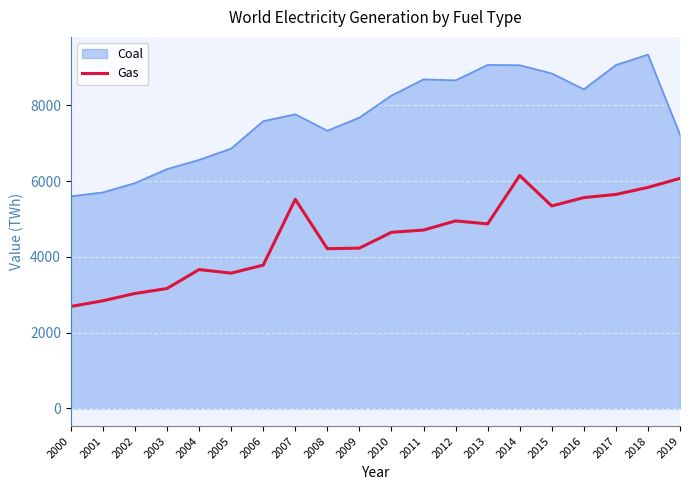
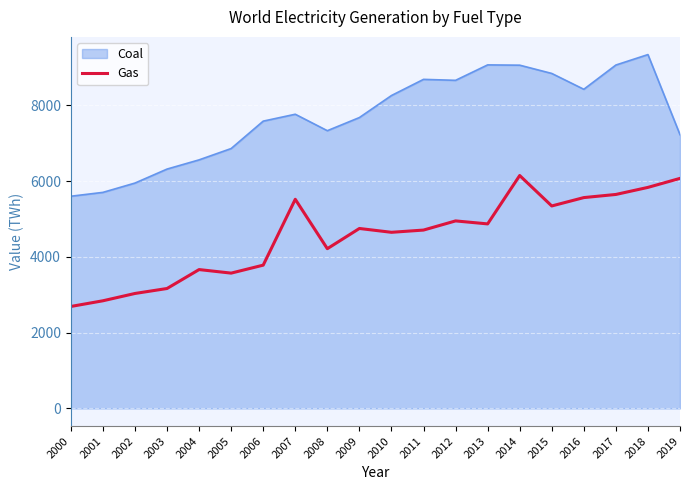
Gas, 2009: 4200 -> 4800
